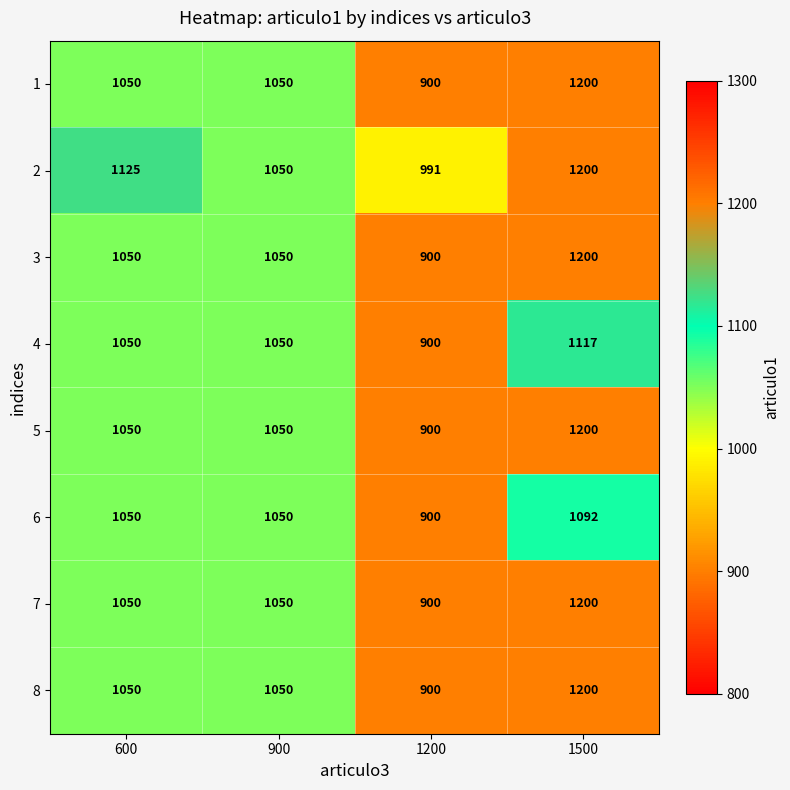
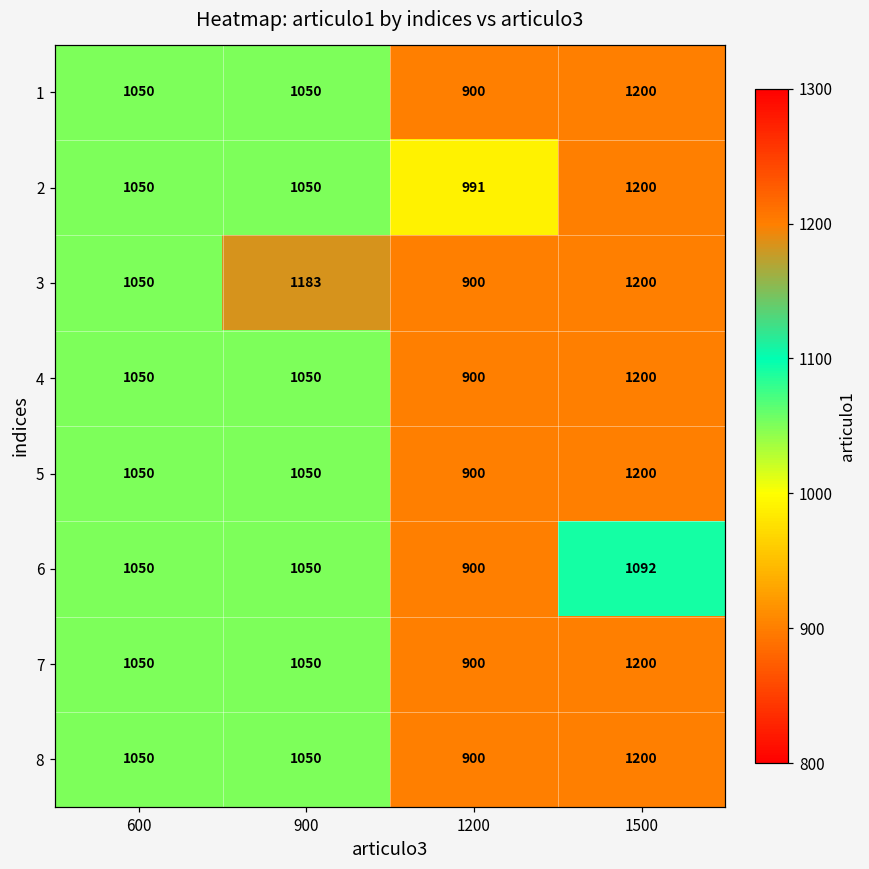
2, 600: 1125 -> 1050
3, 900: 1050 -> 1183
4, 1500: 1117 -> 1200
